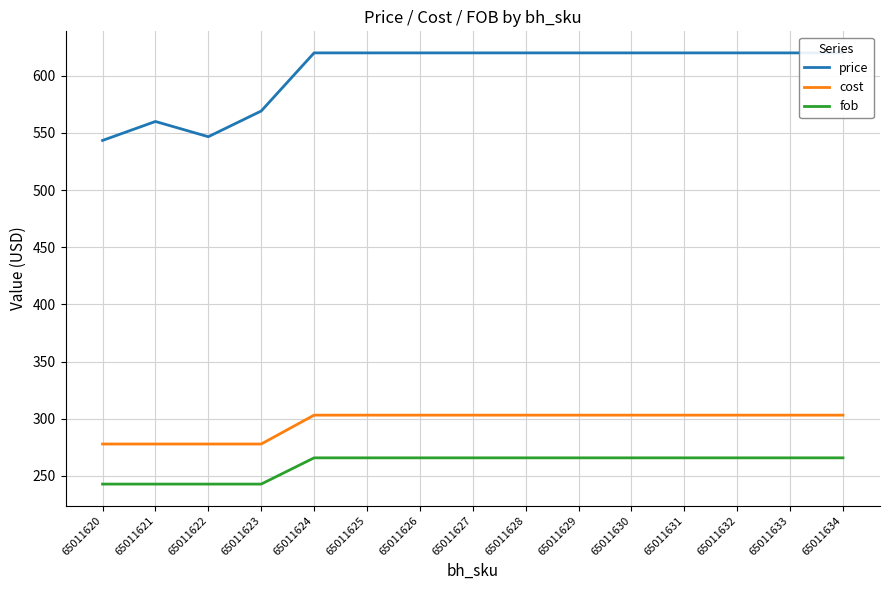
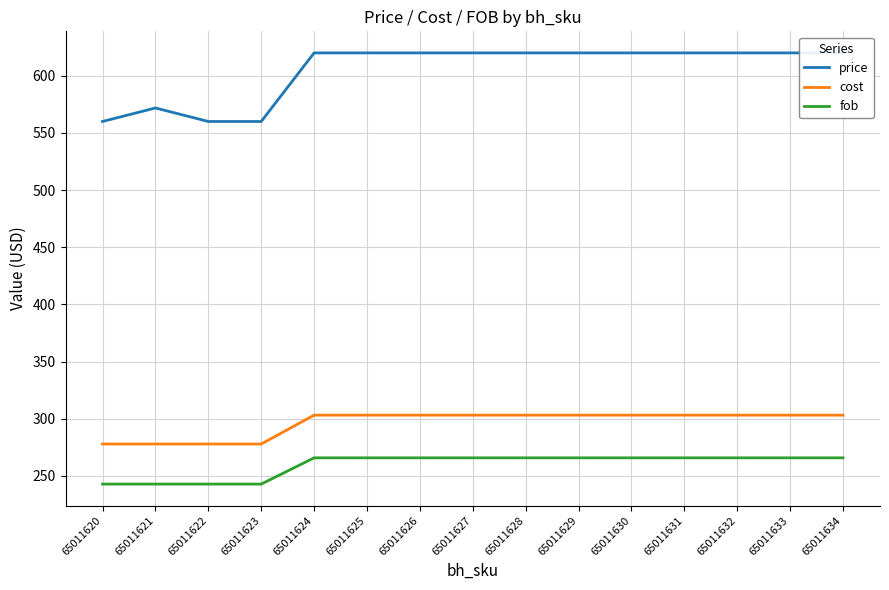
price, 65011620: 543 -> 560
price, 65011621: 560 -> 572
price, 65011622: 547 -> 560
price, 65011623: 569 -> 560
